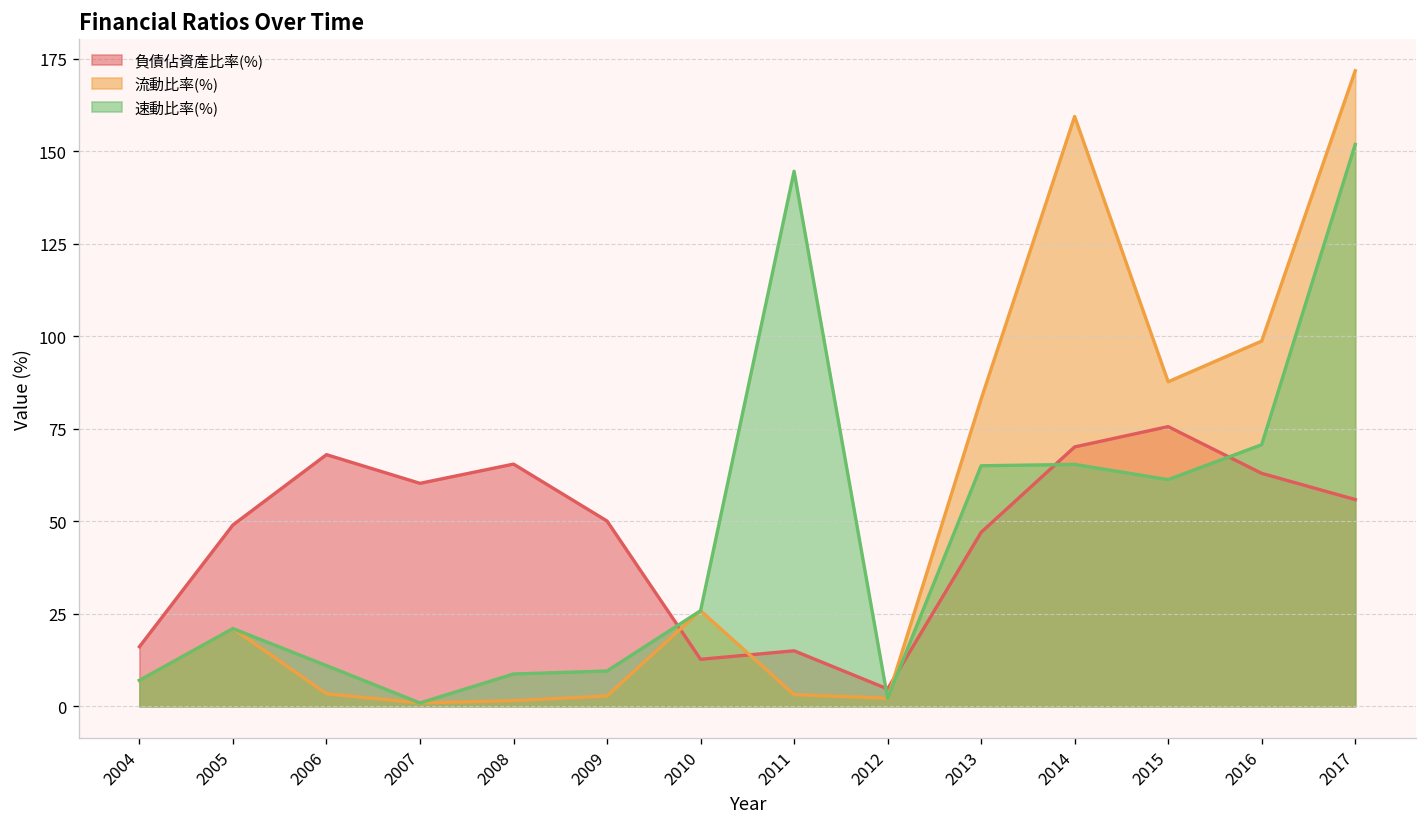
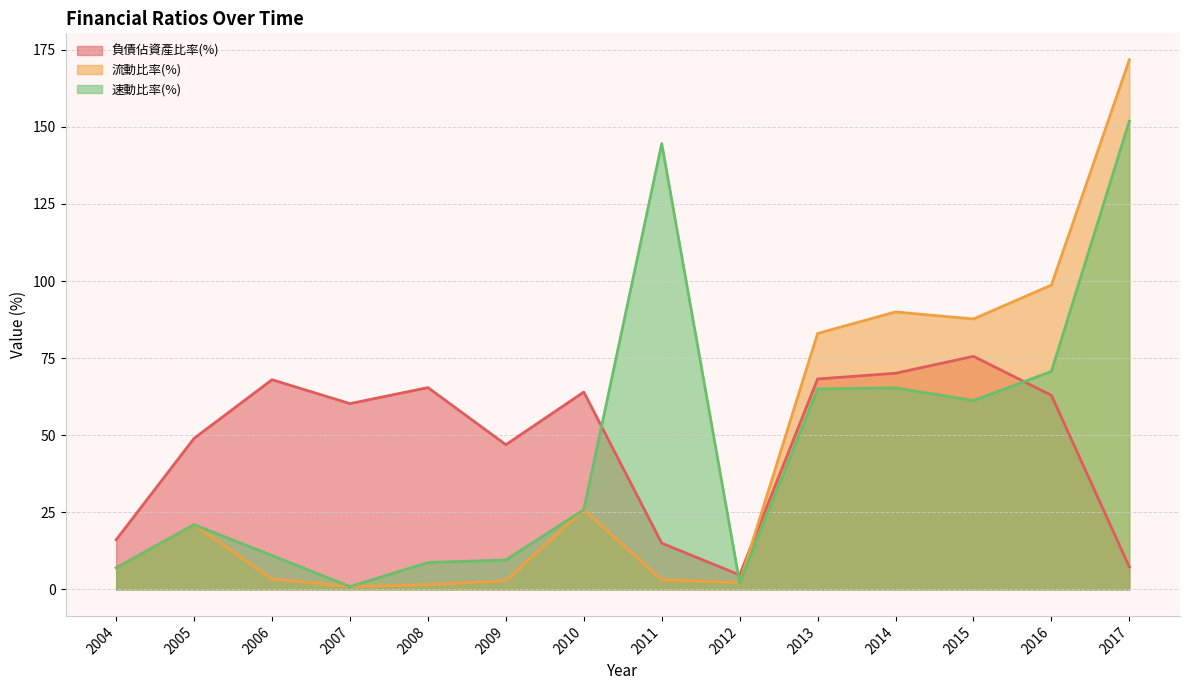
負債佔資產比率(%), 2009: 50 -> 47
負債佔資產比率(%), 2010: 13 -> 64
負債佔資產比率(%), 2013: 47 -> 68
流動比率(%), 2014: 159 -> 90
負債佔資產比率(%), 2017: 56 -> 7
